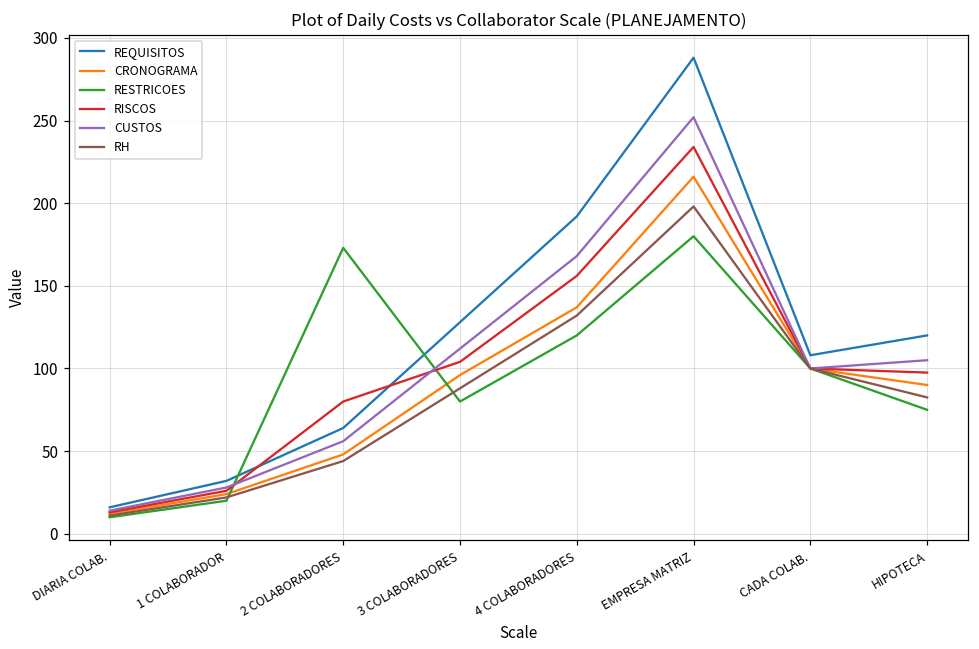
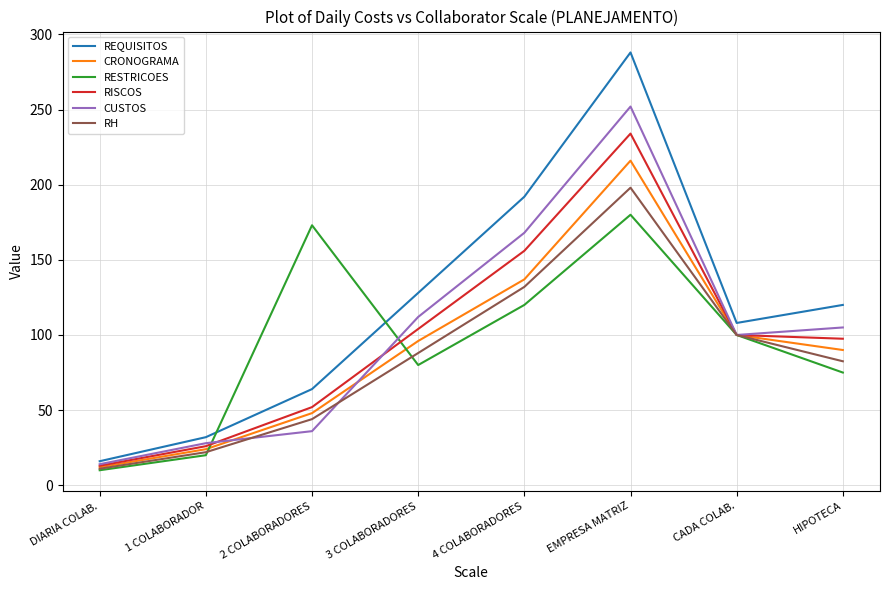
RISCOS, 2 COLABORADORES: 80 -> 52
CUSTOS, 2 COLABORADORES: 56 -> 36
